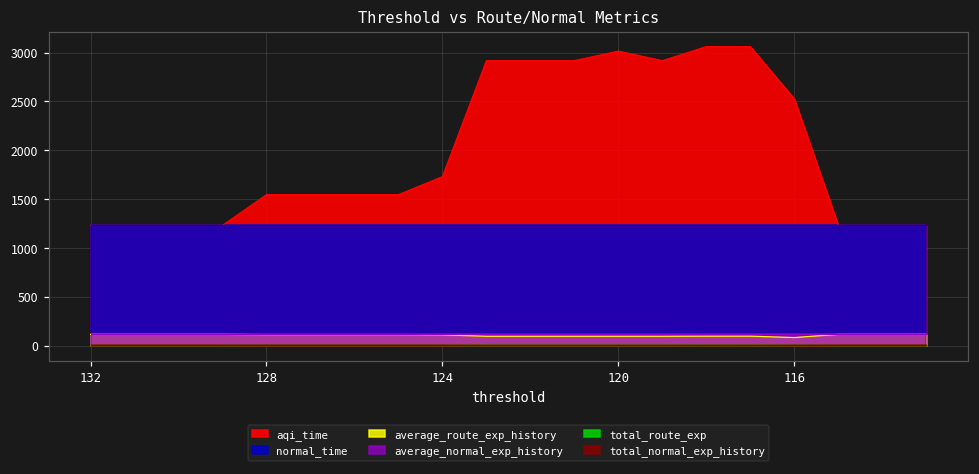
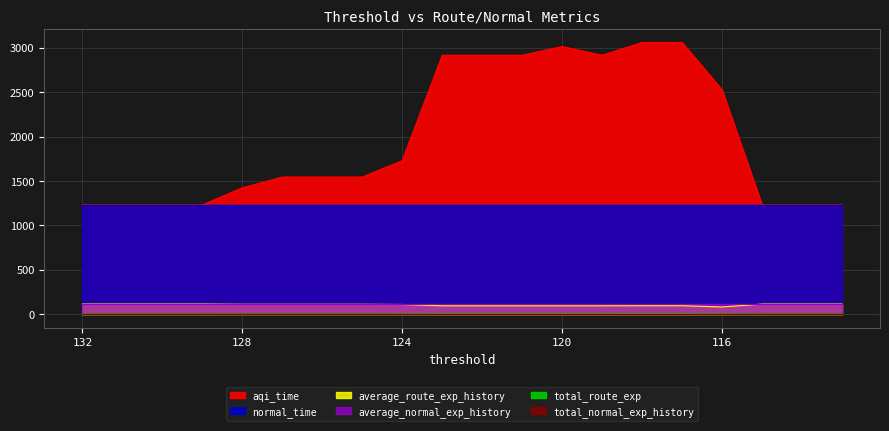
aqi_time, 128: 1500 -> 1400
